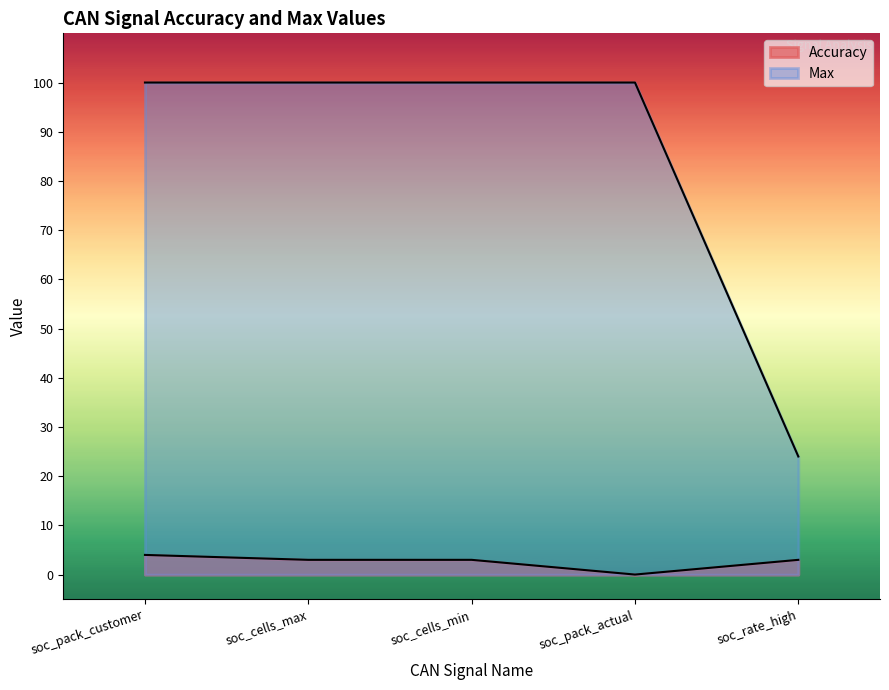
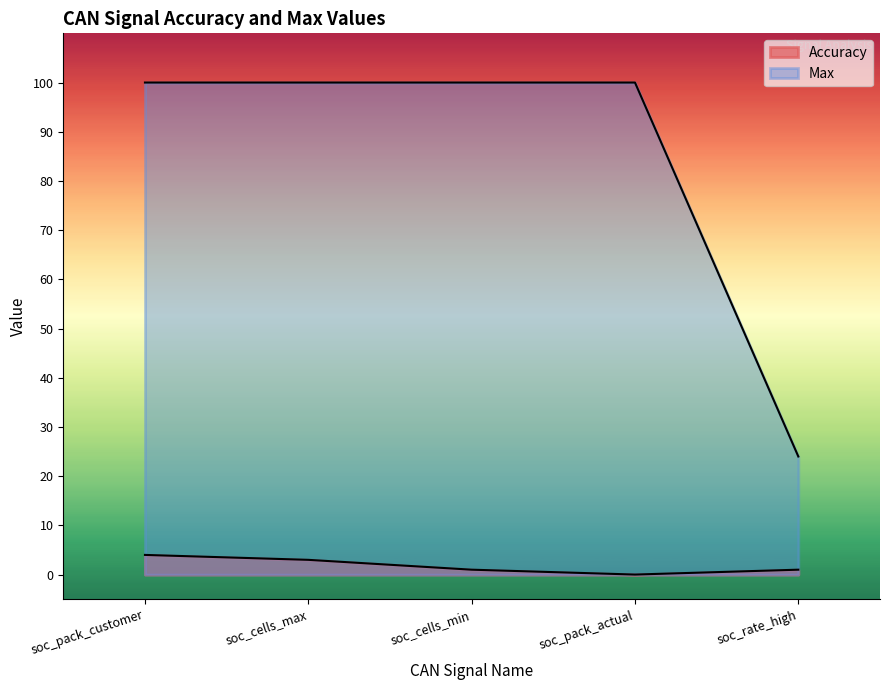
Accuracy, soc_cells_min: 3 -> 1
Accuracy, soc_rate_high: 3 -> 1
